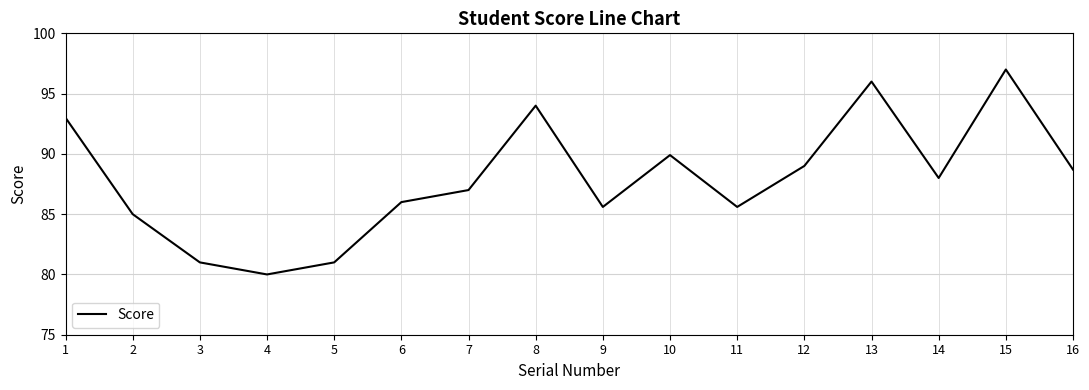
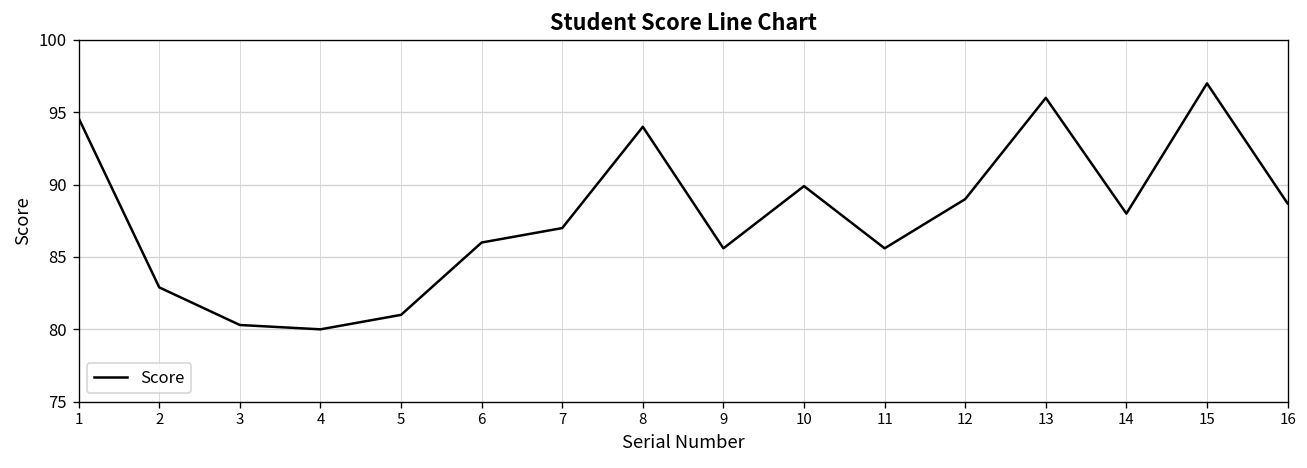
1: 93.0 -> 94.6
2: 85.0 -> 82.9
3: 81.0 -> 80.3
